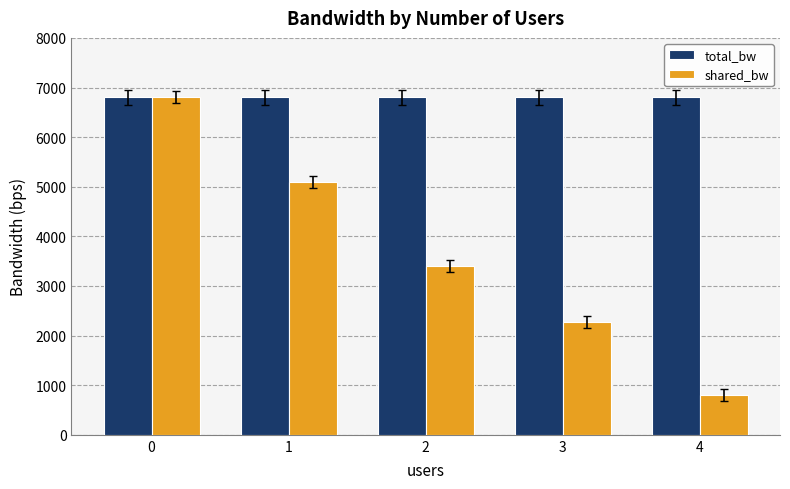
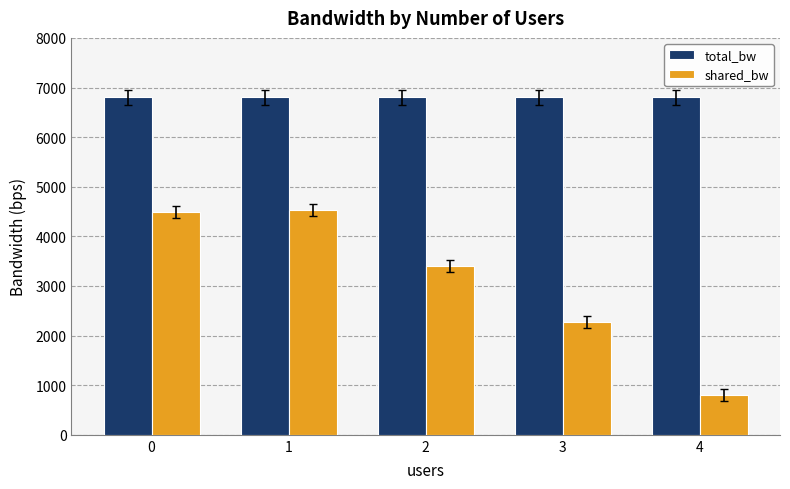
shared_bw, 0: 6800 -> 4500
shared_bw, 1: 5100 -> 4500
